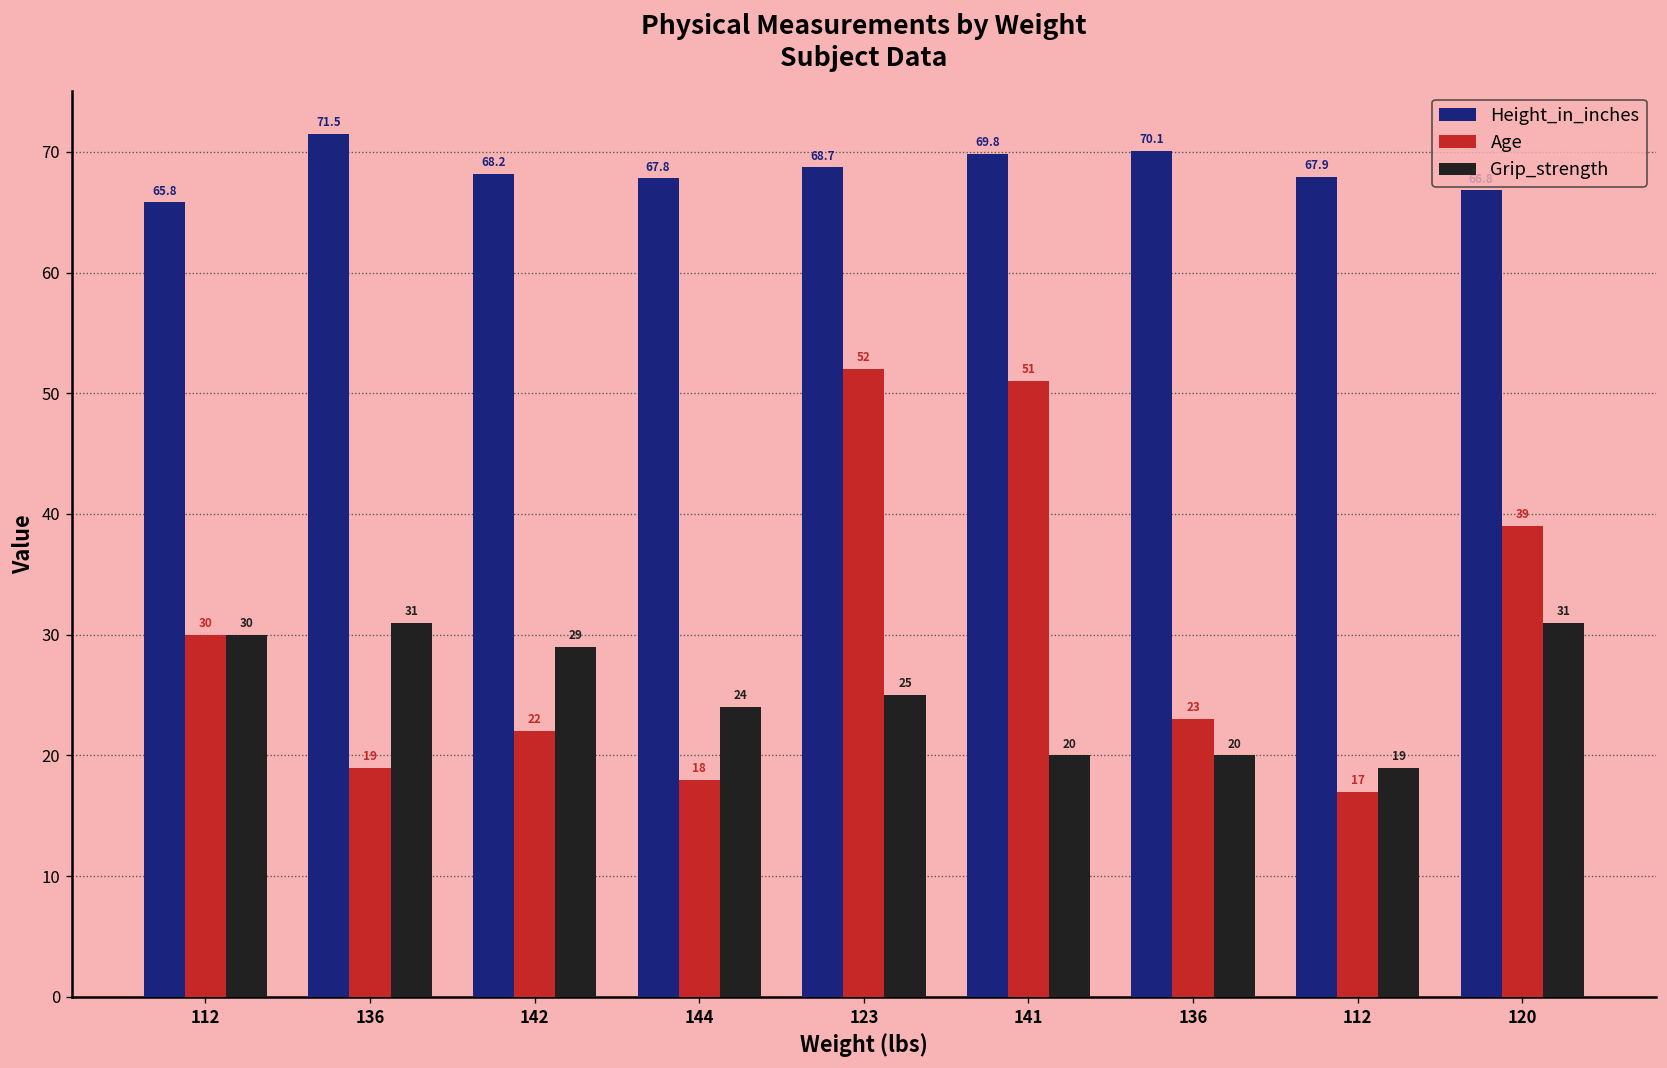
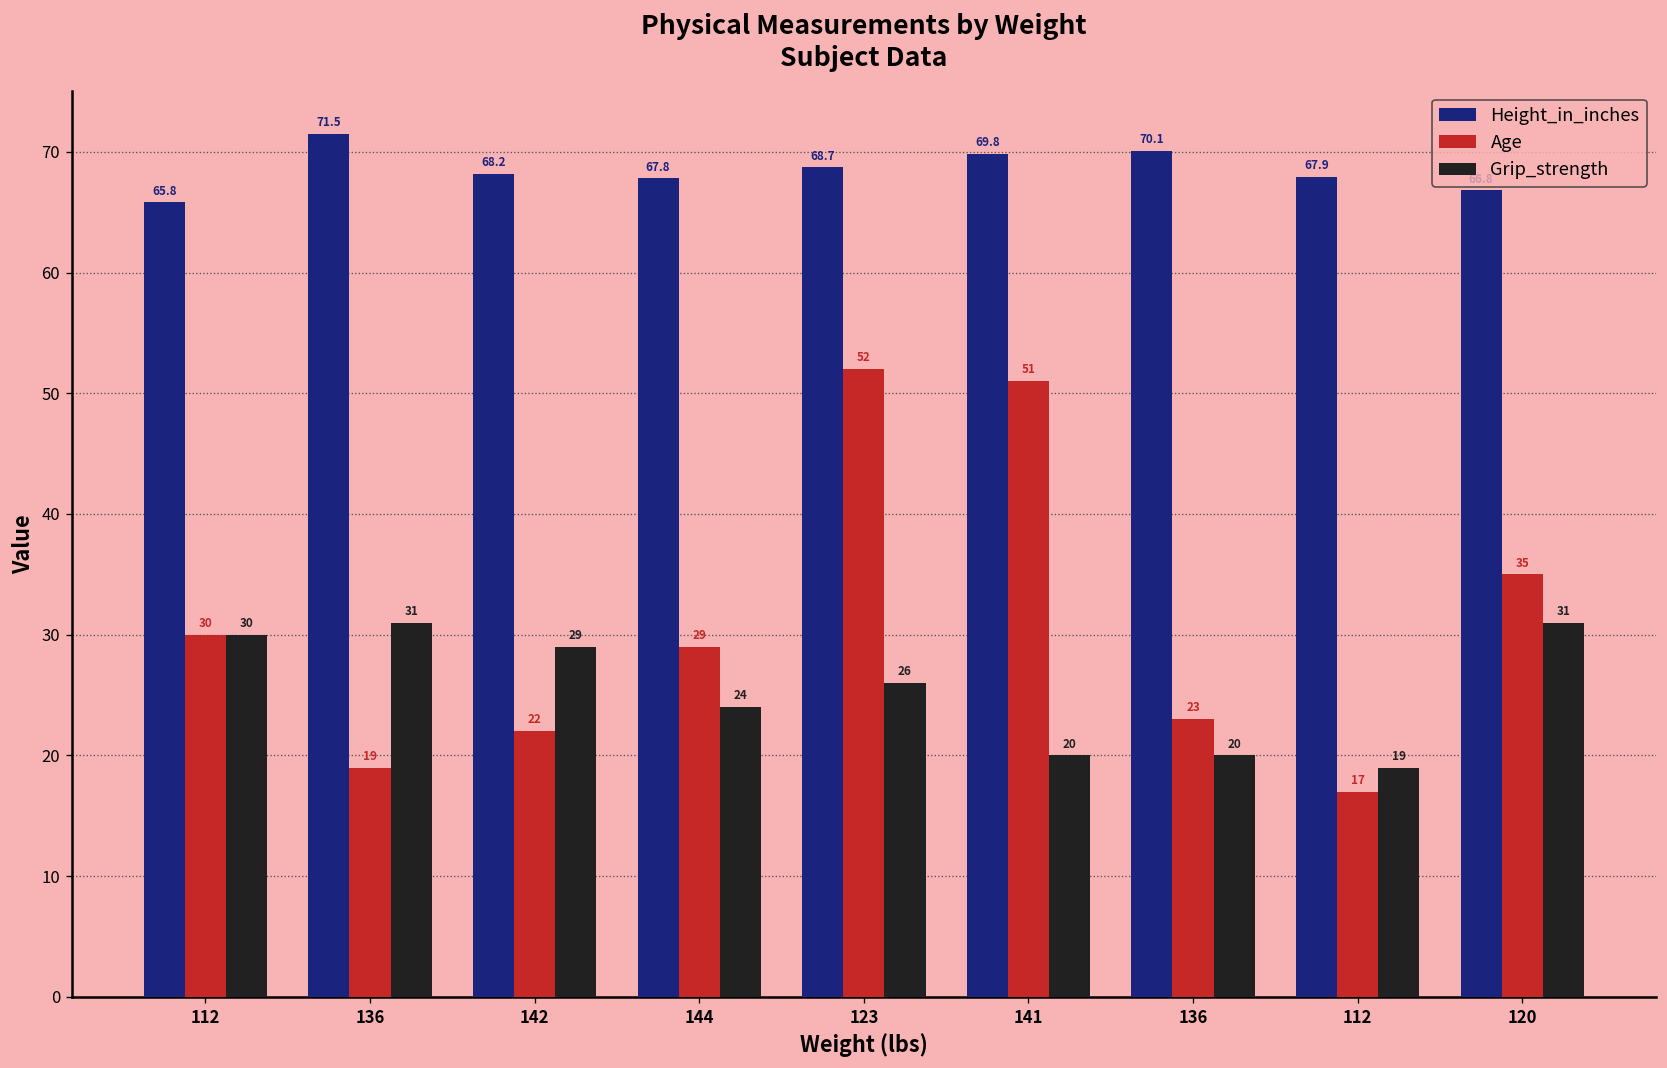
Age, 144: 18 -> 29
Grip_strength, 123: 25 -> 26
Age, 120: 39 -> 35
